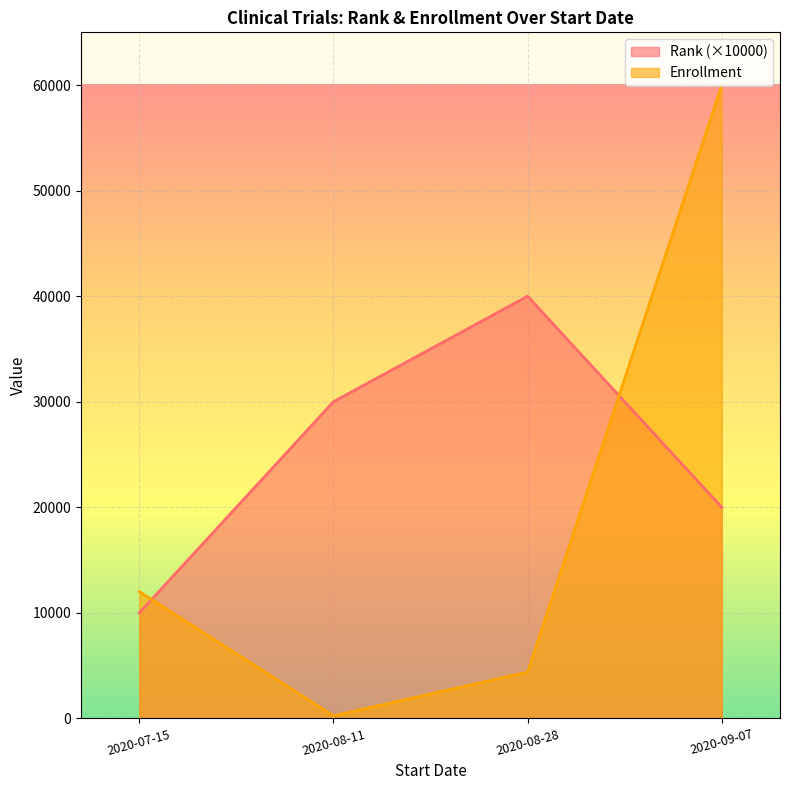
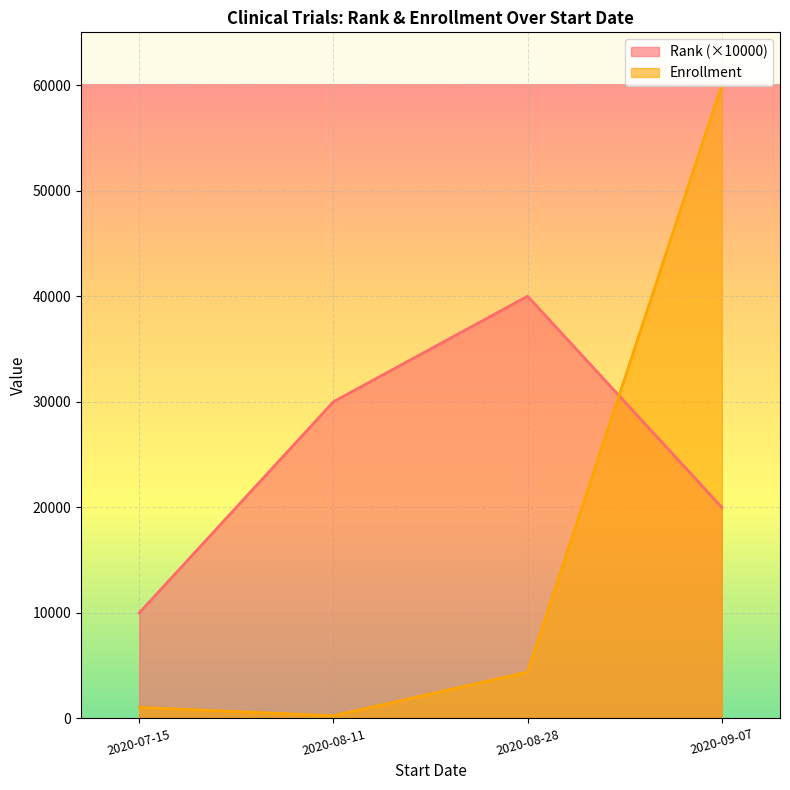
Enrollment, 2020-07-15: 12000 -> 1000
